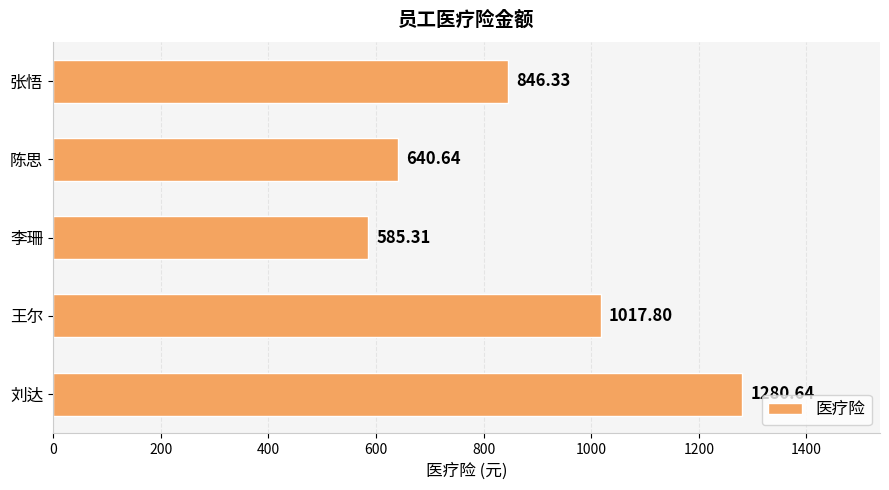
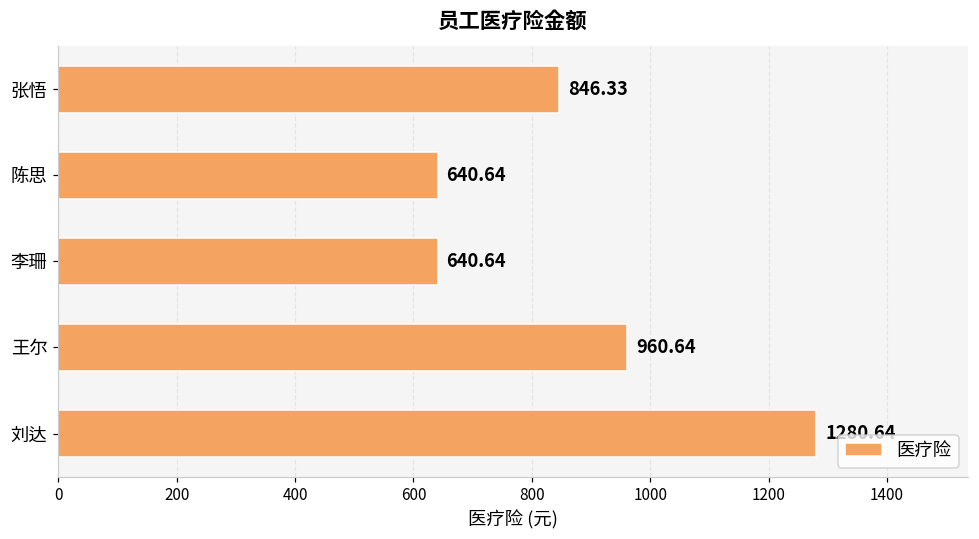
李珊: 585.31 -> 640.64
王尔: 1017.80 -> 960.64
